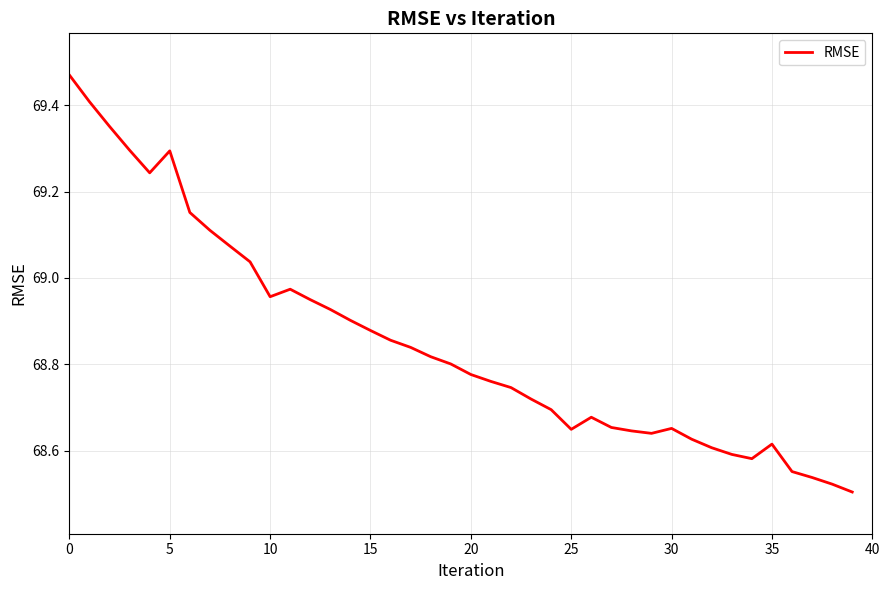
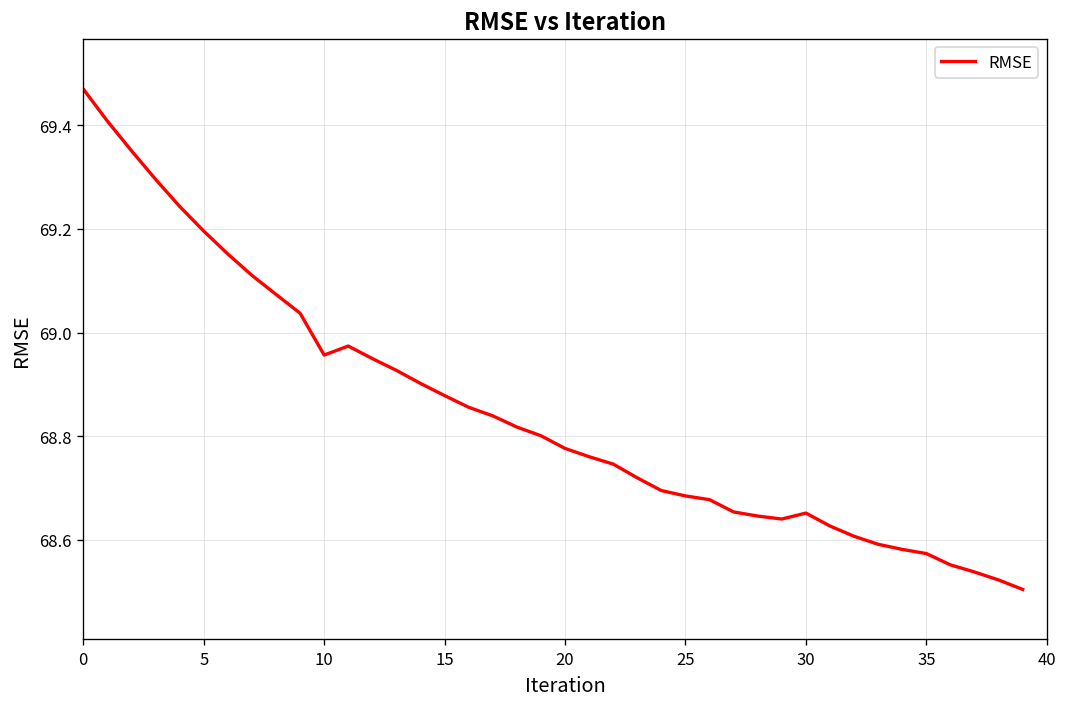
5: 69.29 -> 69.20
25: 68.65 -> 68.68
35: 68.62 -> 68.57
